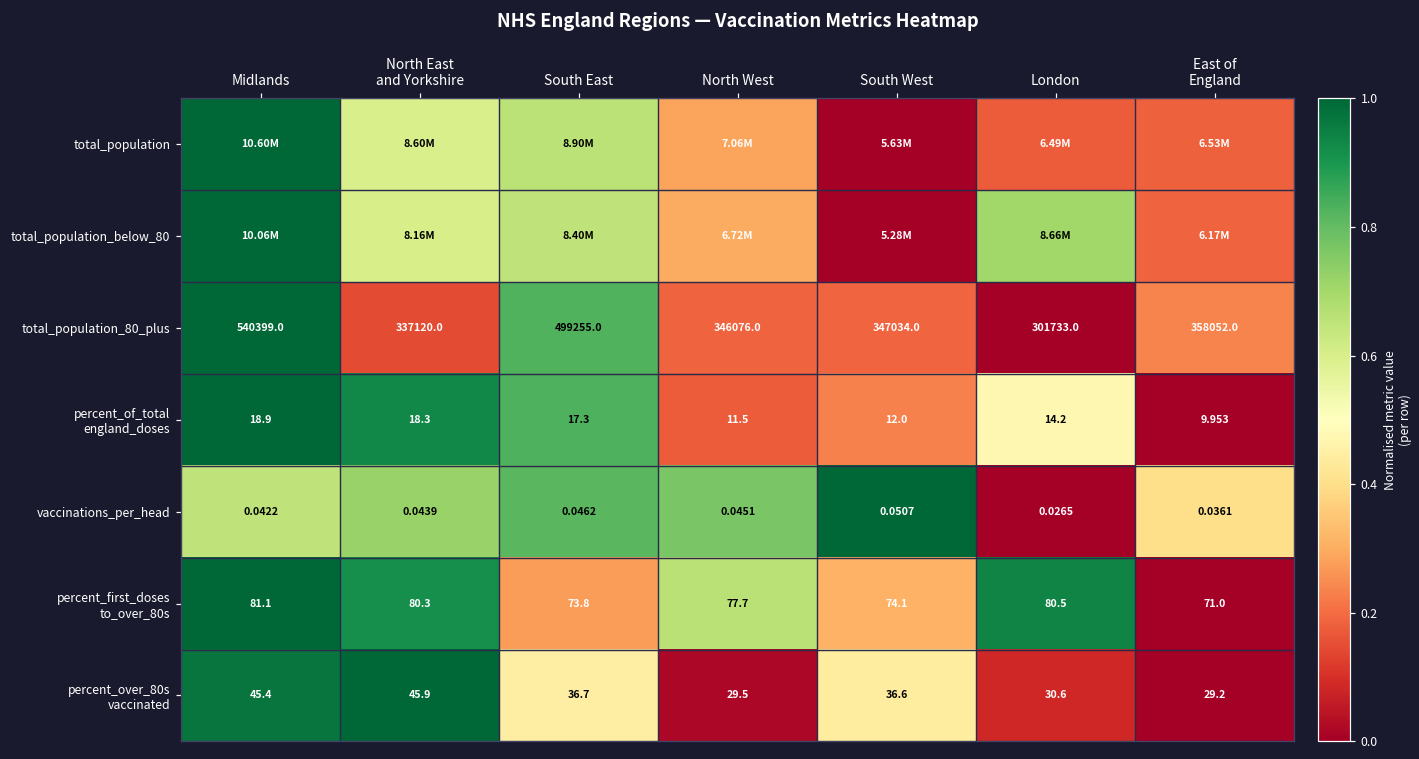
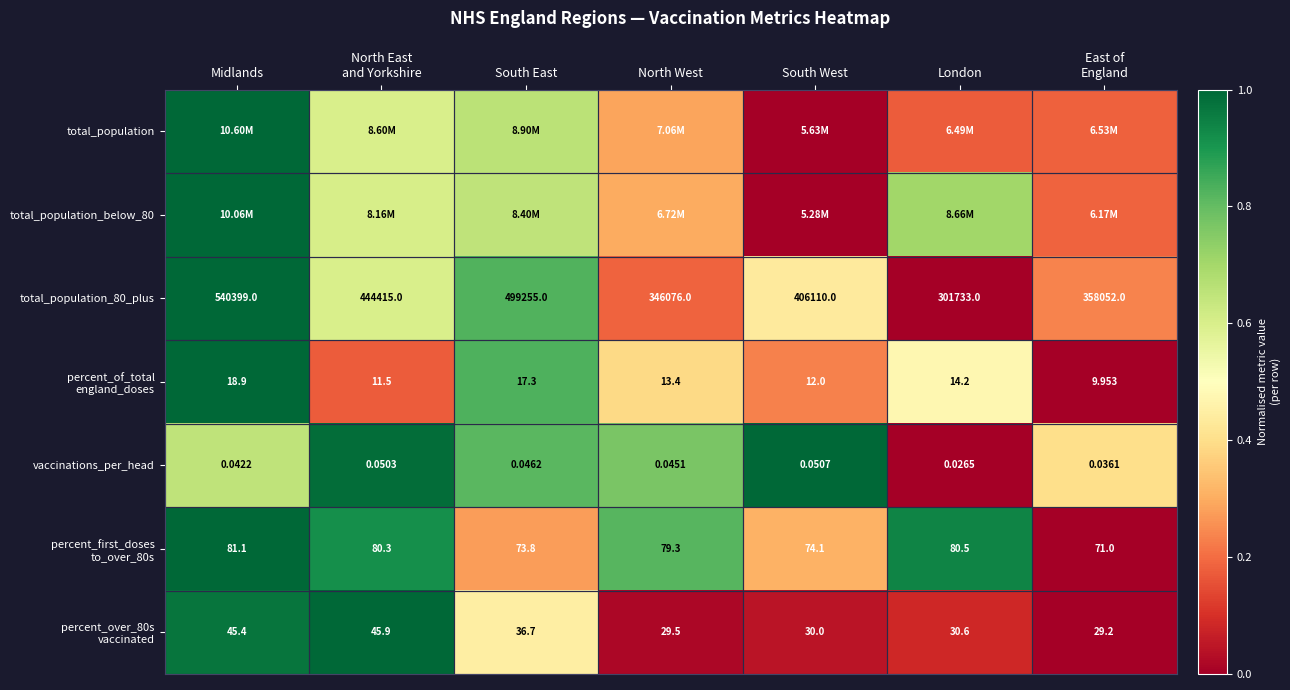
total_population_80_plus, North East and Yorkshire: 337120.0 -> 444415.0
total_population_80_plus, South West: 347034.0 -> 406110.0
percent_of_total england_doses, North East and Yorkshire: 18.3 -> 11.5
percent_of_total england_doses, North West: 11.5 -> 13.4
vaccinations_per_head, North East and Yorkshire: 0.0439 -> 0.0503
percent_first_doses to_over_80s, North West: 77.7 -> 79.3
percent_over_80s vaccinated, South West: 36.6 -> 30.0
